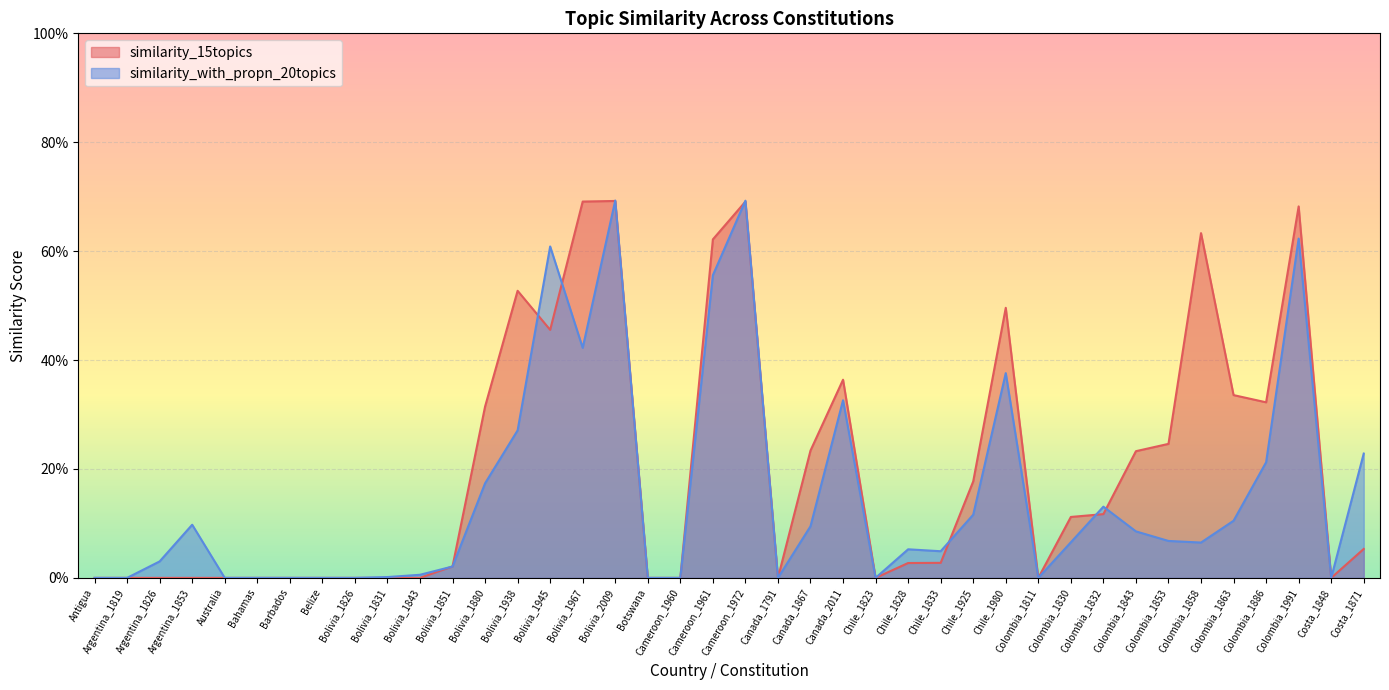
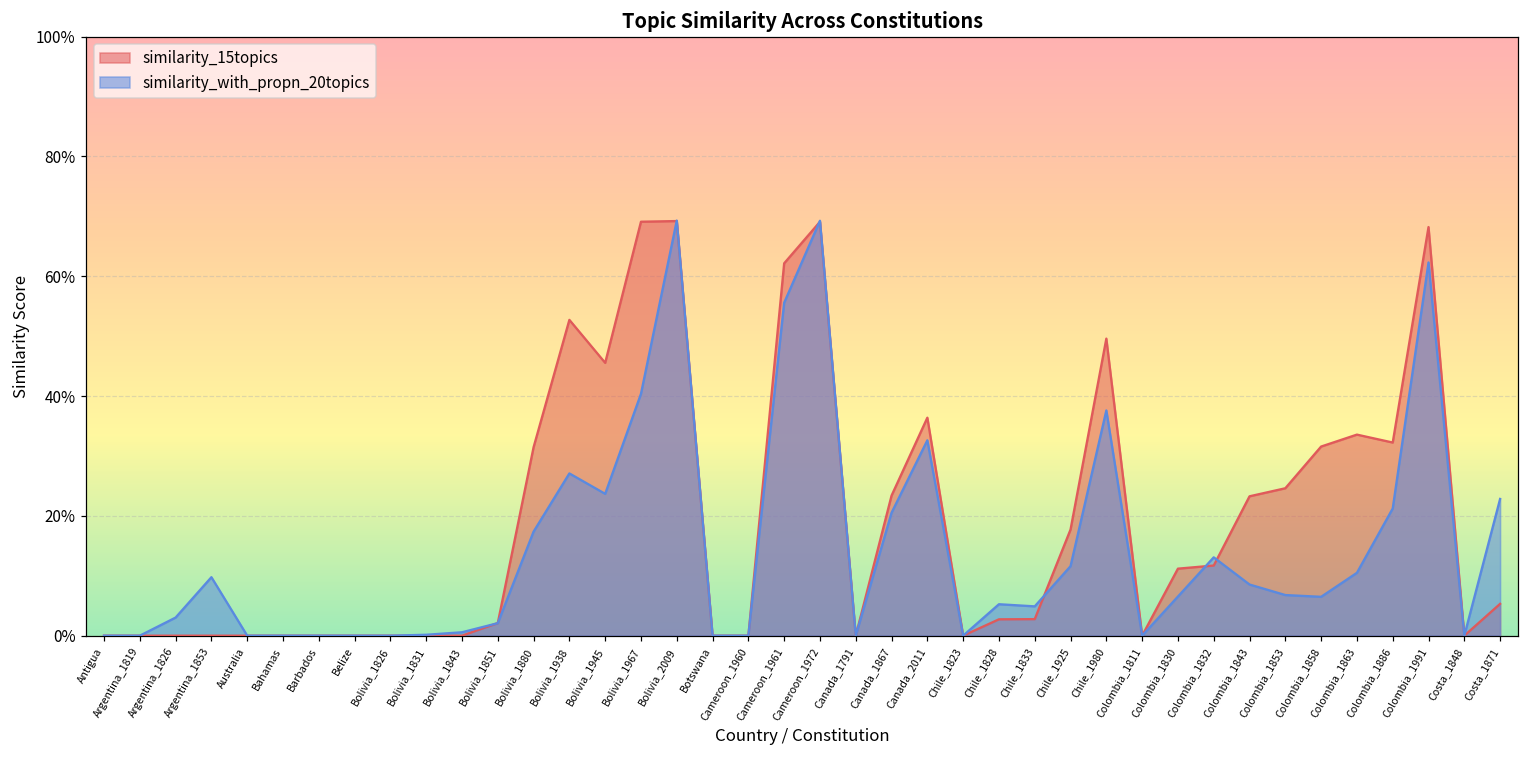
similarity_with_propn_20topics, Bolivia_1945: 61% -> 24%
similarity_with_propn_20topics, Bolivia_1967: 42% -> 40%
similarity_with_propn_20topics, Canada_1867: 9% -> 21%
similarity_15topics, Colombia_1858: 63% -> 32%
